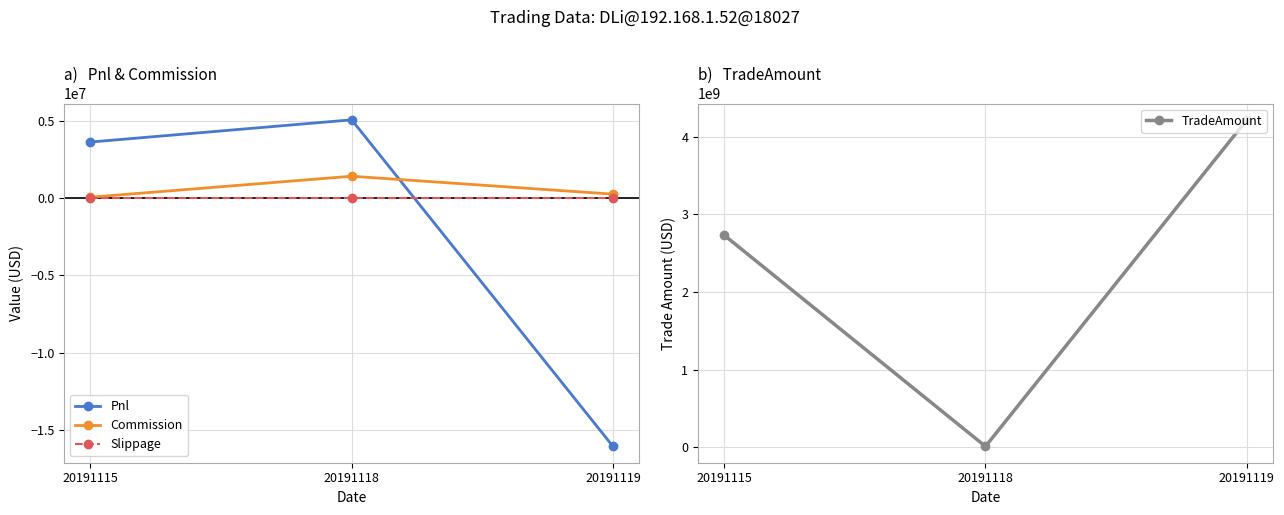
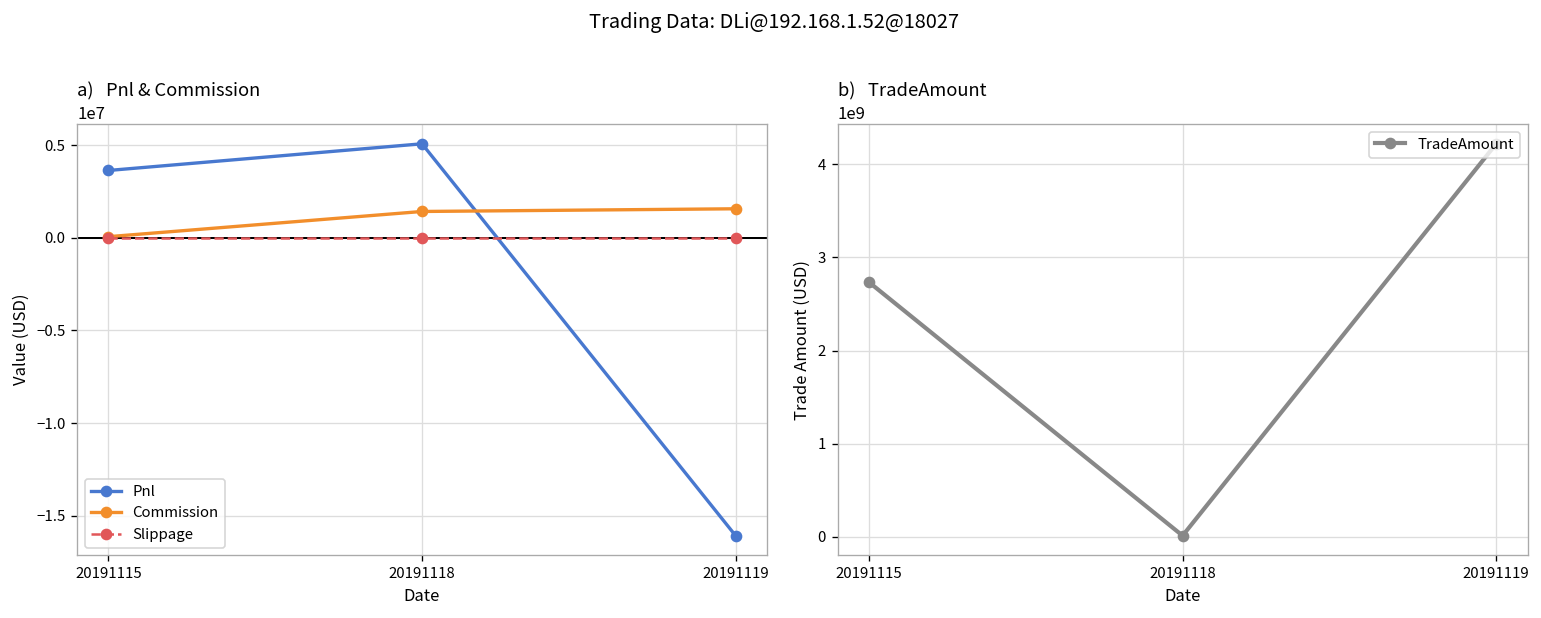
a) Pnl & Commission, Commission, 20191119: 300000 -> 1600000
